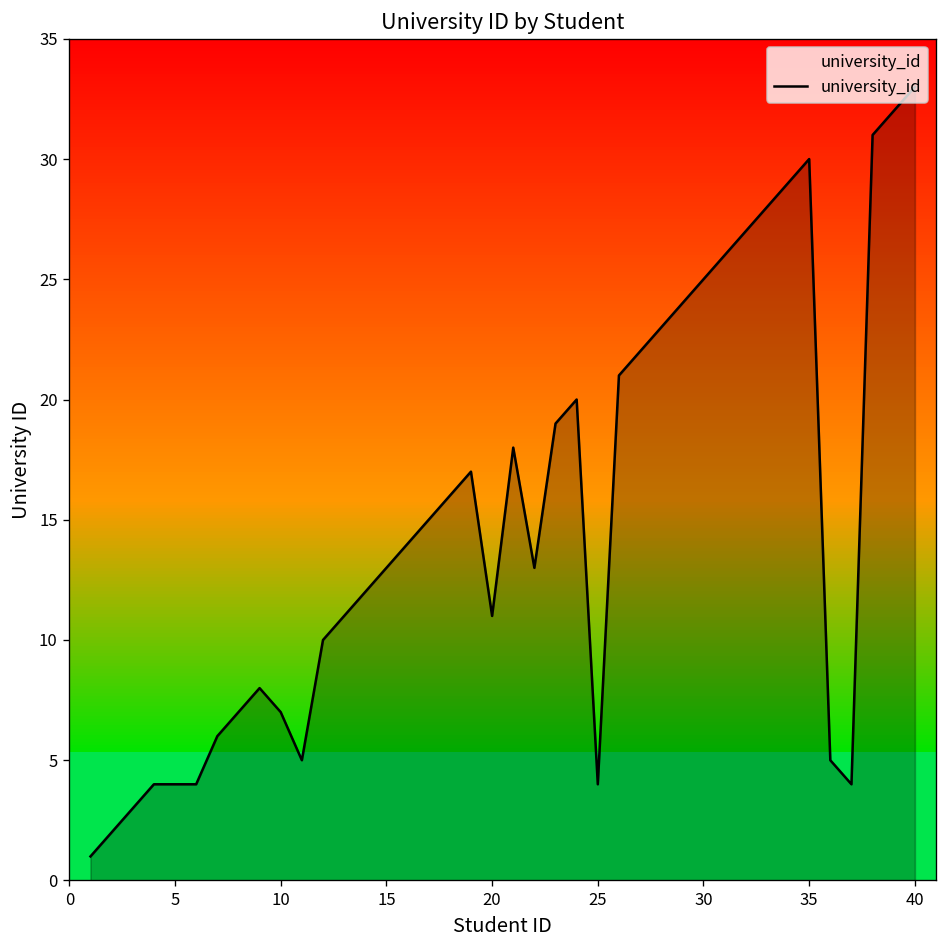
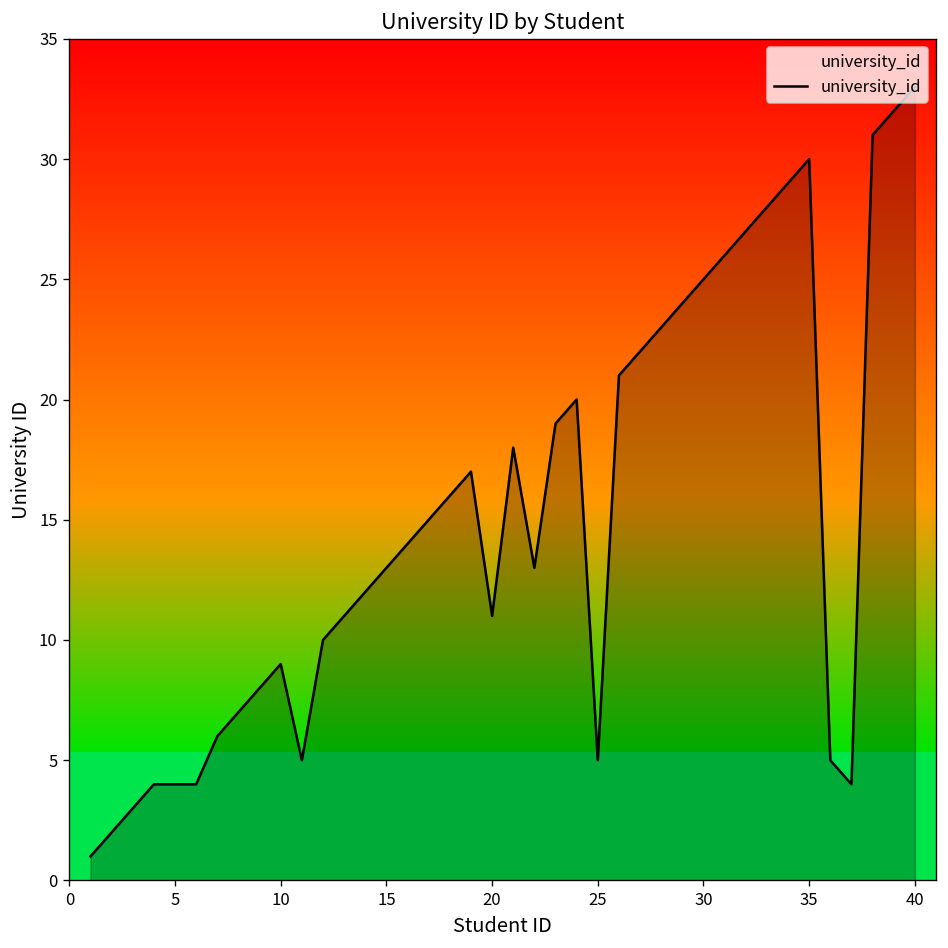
10: 7 -> 9
25: 4 -> 5
